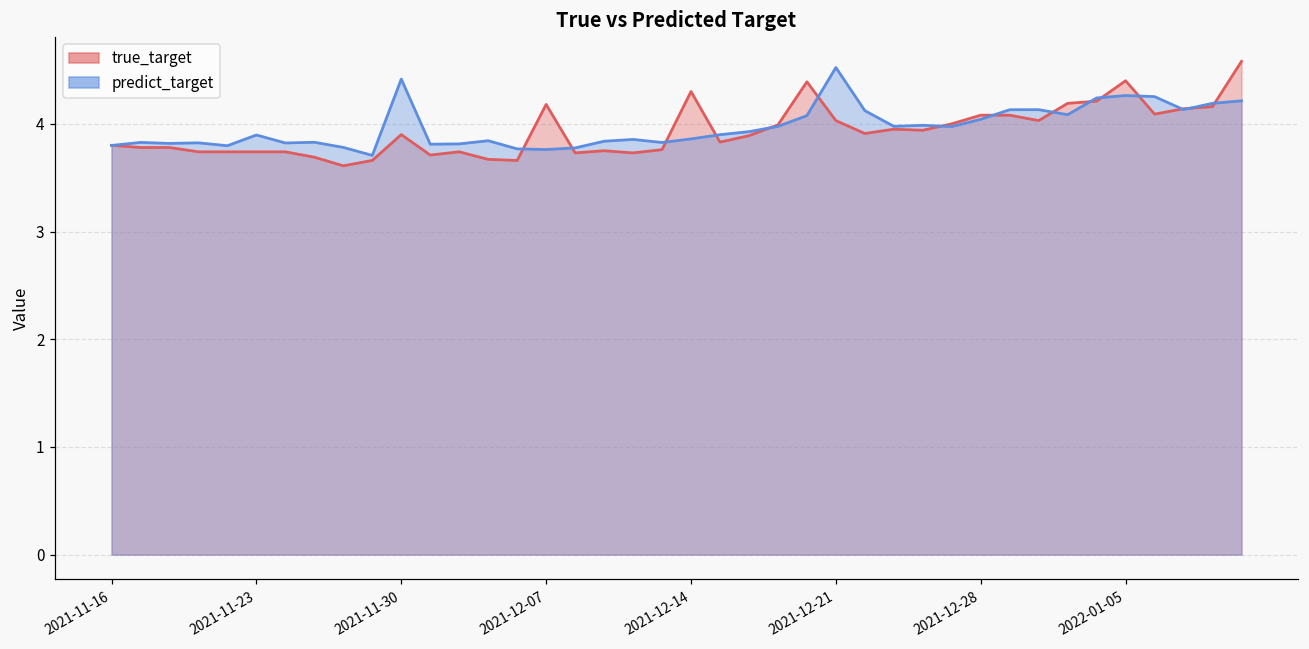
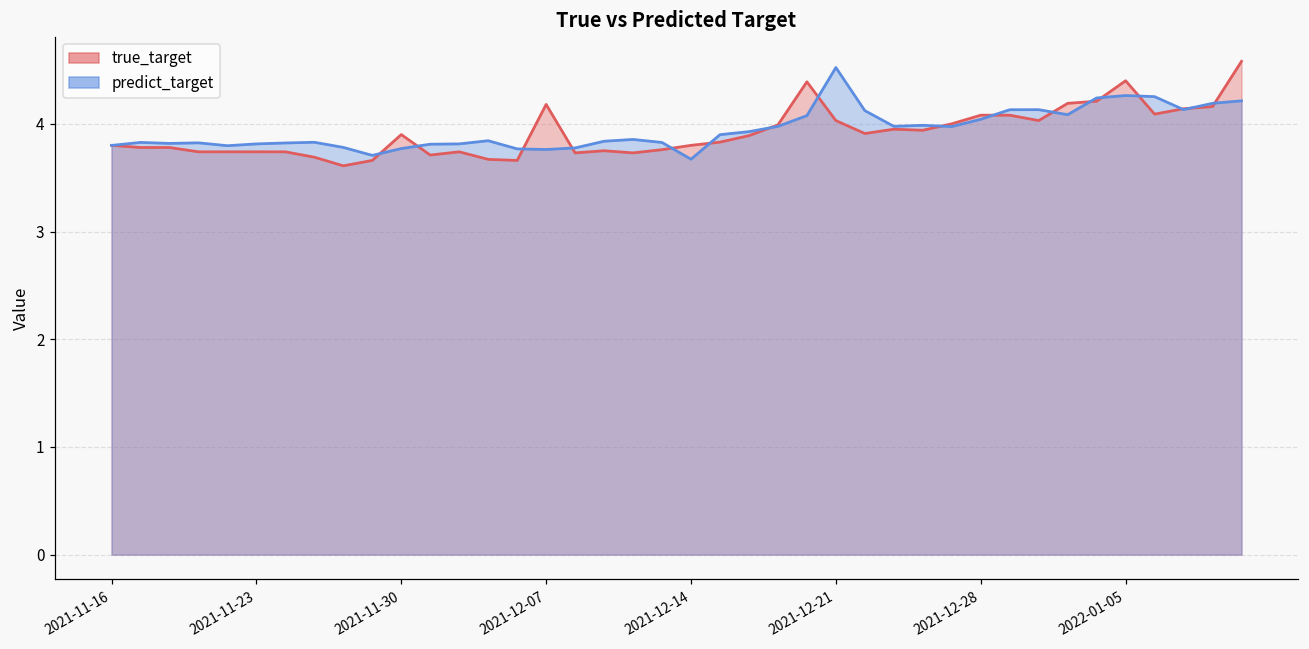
predict_target, 2021-11-23: 3.9 -> 3.8
predict_target, 2021-11-30: 4.4 -> 3.8
true_target, 2021-12-14: 4.3 -> 3.8
predict_target, 2021-12-14: 3.9 -> 3.7
